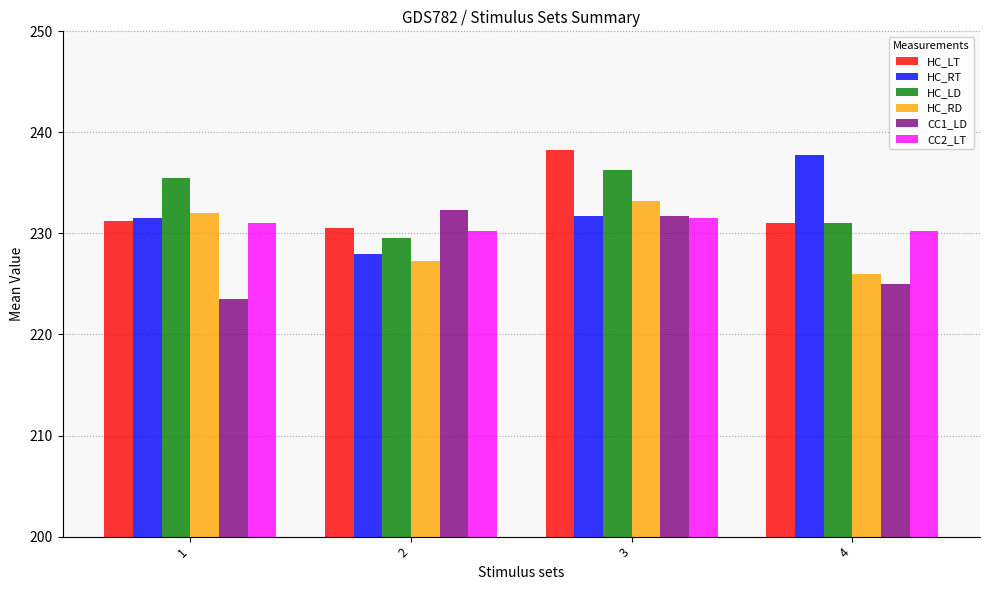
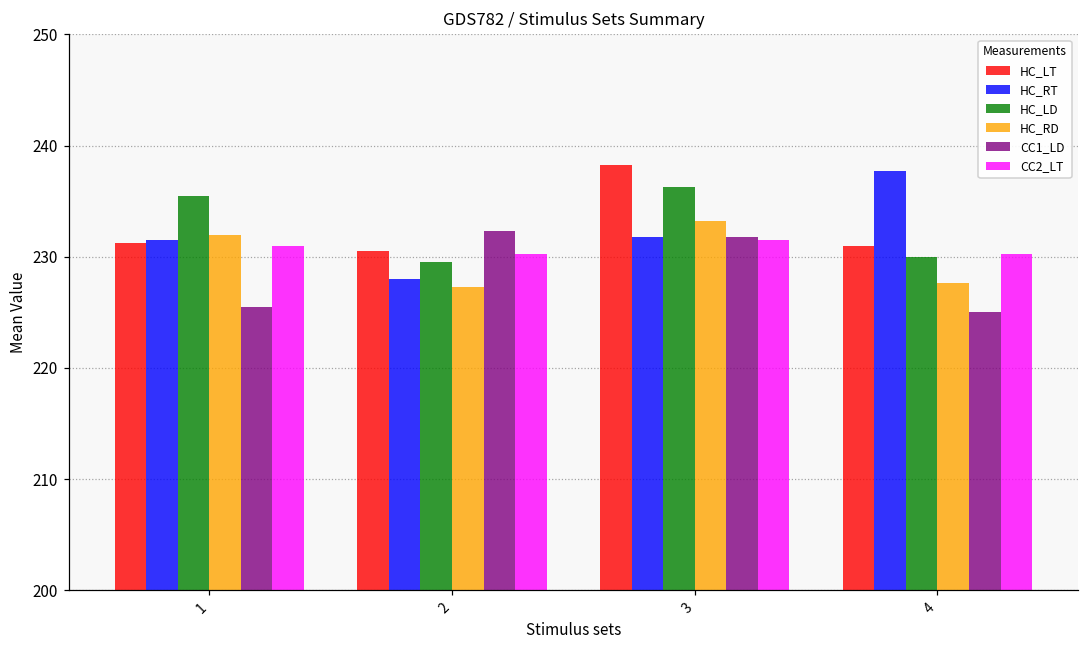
CC1_LD, 1: 223.5 -> 225.5
HC_LD, 4: 231 -> 230
HC_RD, 4: 226.0 -> 227.6
